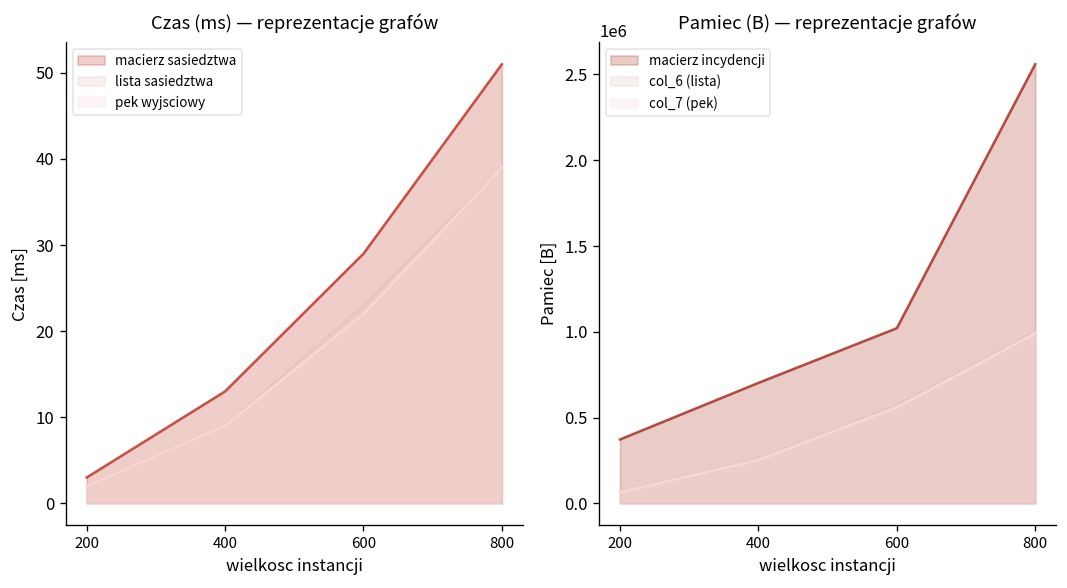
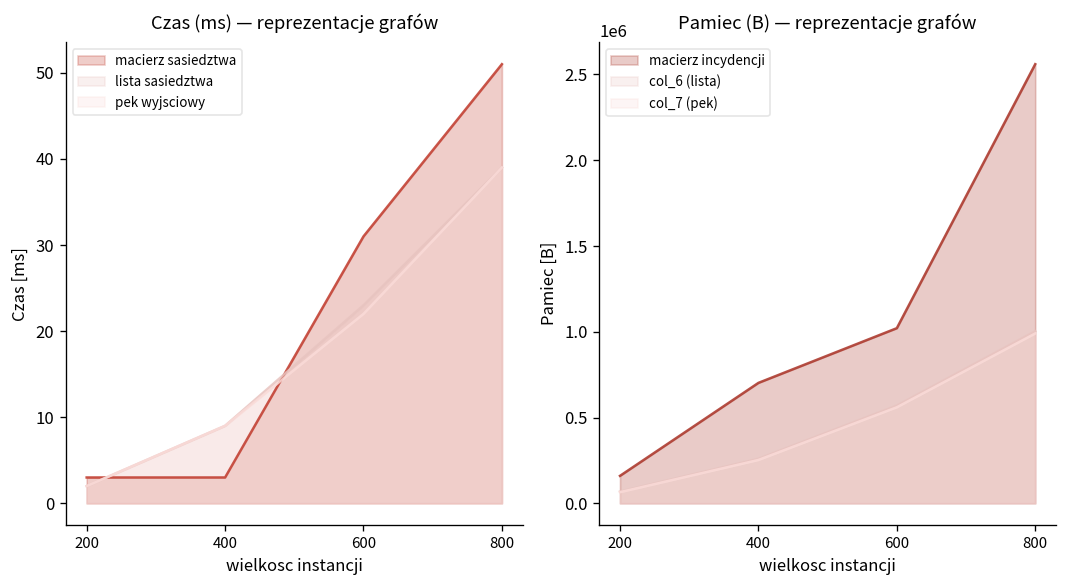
Czas (ms) — reprezentacje grafów, macierz sasiedztwa, 400: 13 -> 3
Czas (ms) — reprezentacje grafów, macierz sasiedztwa, 600: 29 -> 31
Pamiec (B) — reprezentacje grafów, macierz incydencji, 200: 370000 -> 160000
